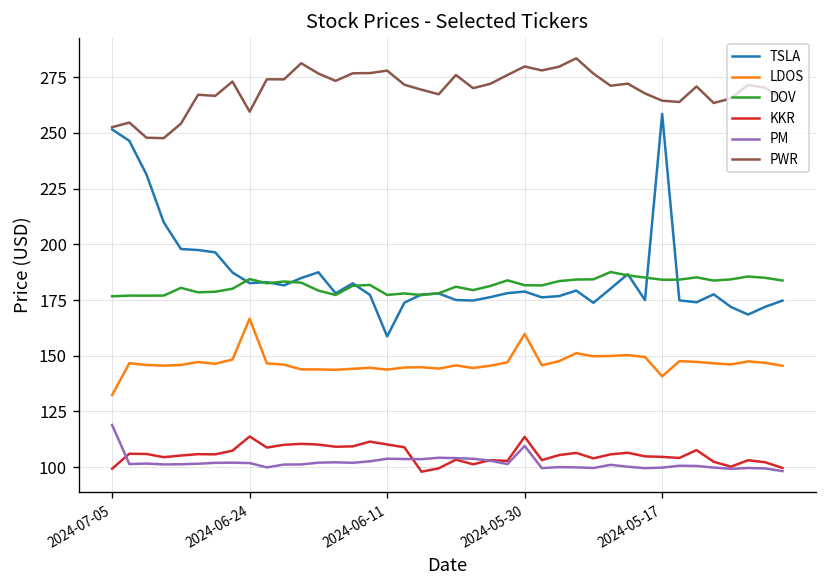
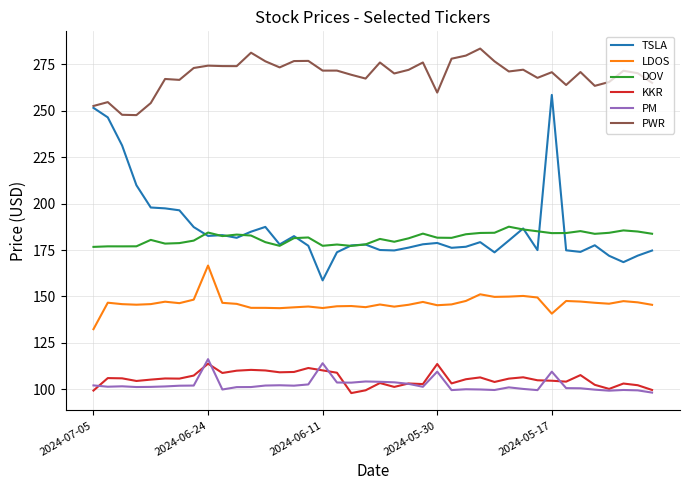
PM, 2024-07-05: 119 -> 102
PM, 2024-06-24: 102 -> 116
PWR, 2024-06-24: 259 -> 274
PM, 2024-06-11: 104 -> 114
PWR, 2024-06-11: 278 -> 272
LDOS, 2024-05-30: 160 -> 145
PWR, 2024-05-30: 280 -> 260
PM, 2024-05-17: 100 -> 110
PWR, 2024-05-17: 264 -> 271
